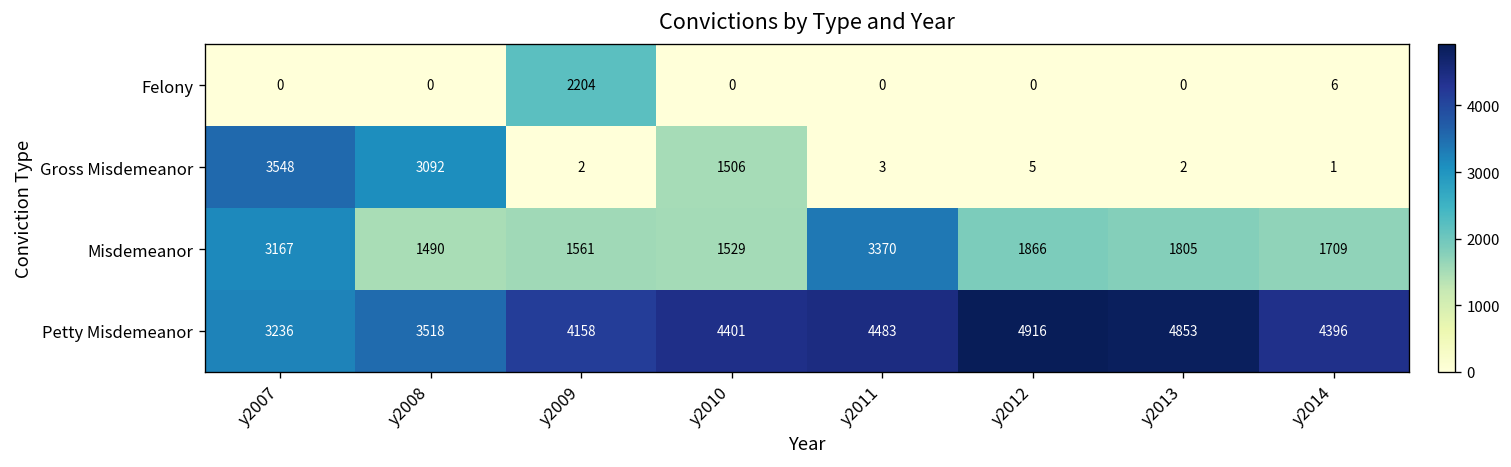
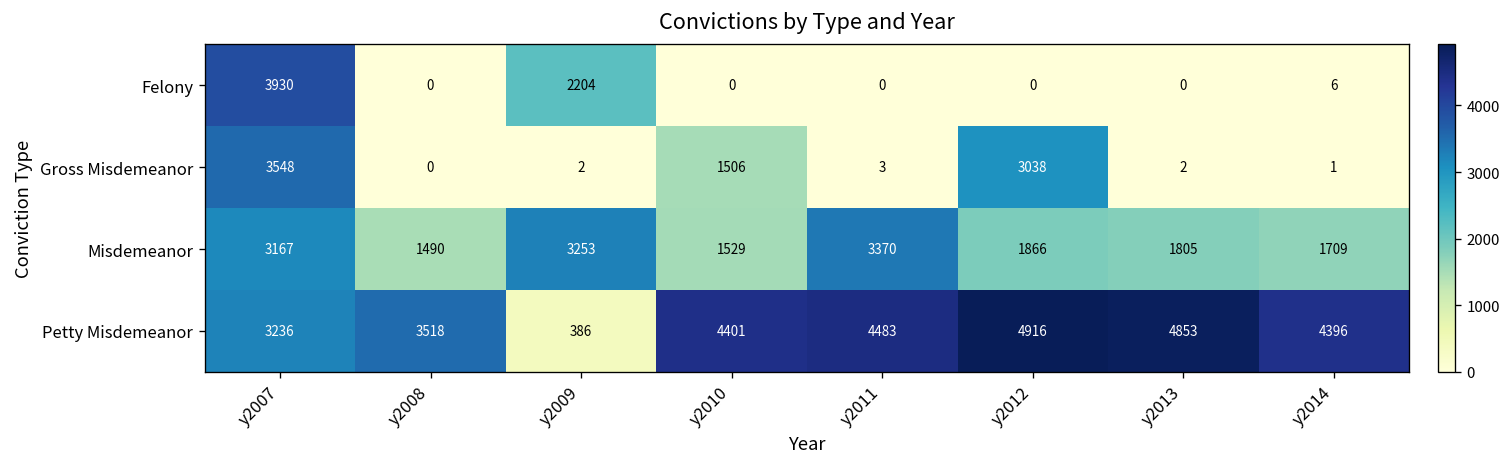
Felony, y2007: 0 -> 3930
Gross Misdemeanor, y2008: 3092 -> 0
Gross Misdemeanor, y2012: 5 -> 3038
Misdemeanor, y2009: 1561 -> 3253
Petty Misdemeanor, y2009: 4158 -> 386
